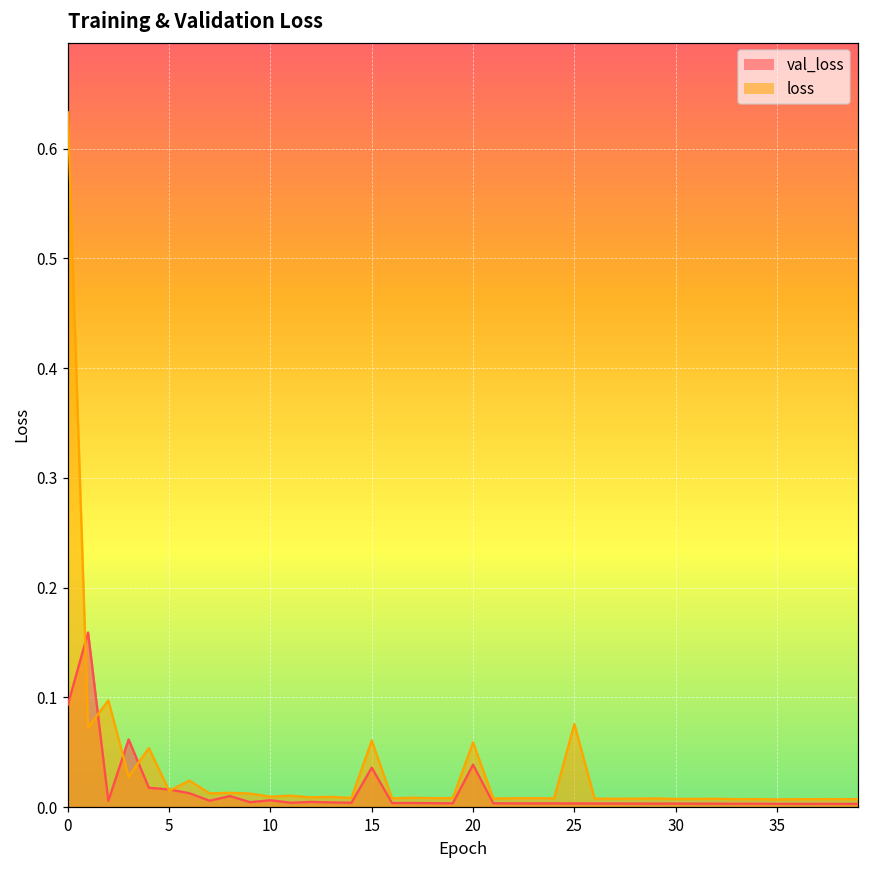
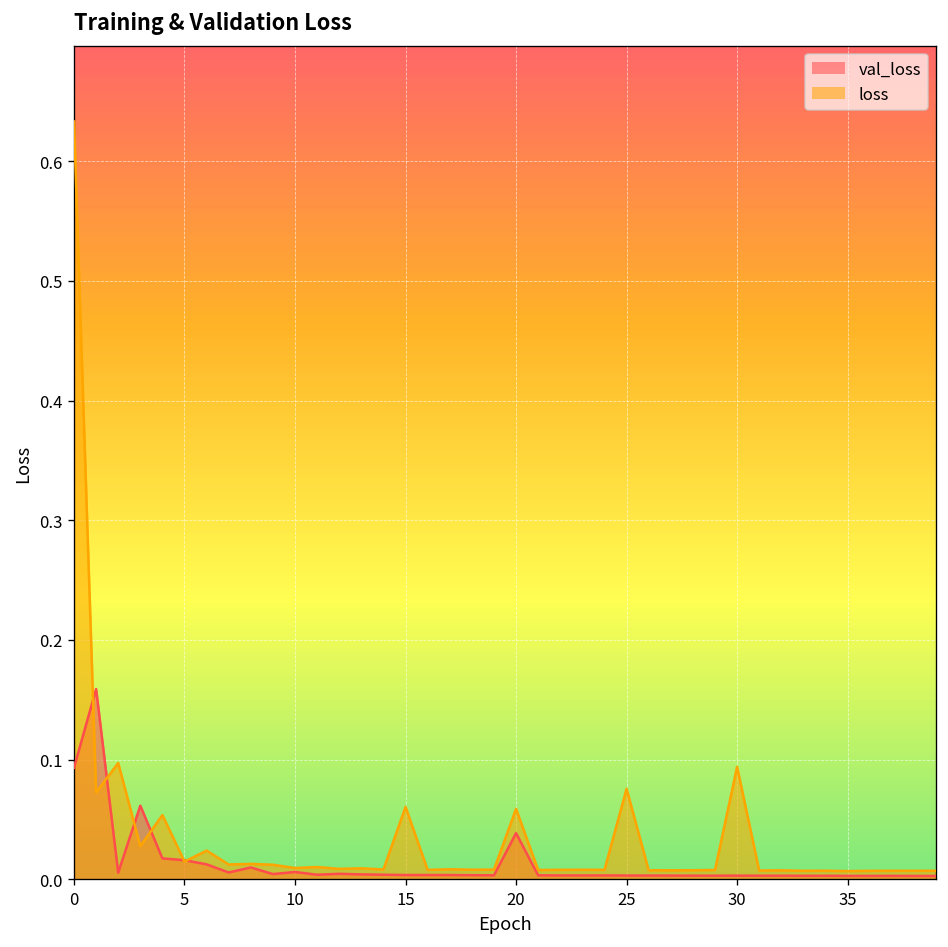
val_loss, 15: 0.04 -> 0.00
loss, 30: 0.01 -> 0.09
